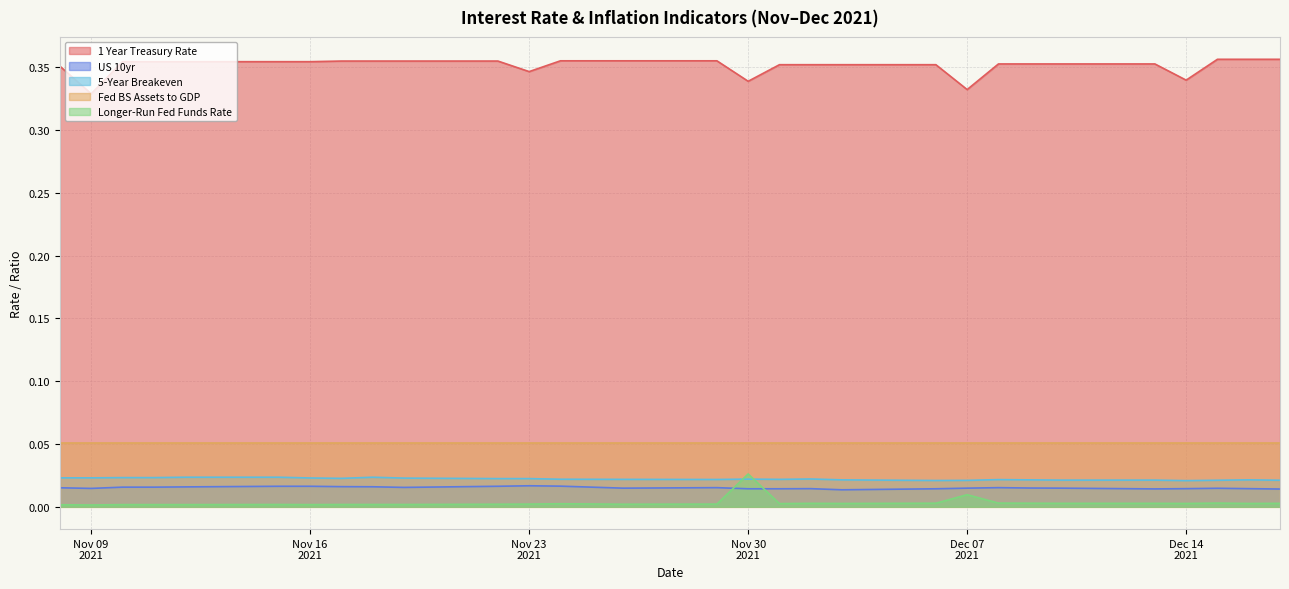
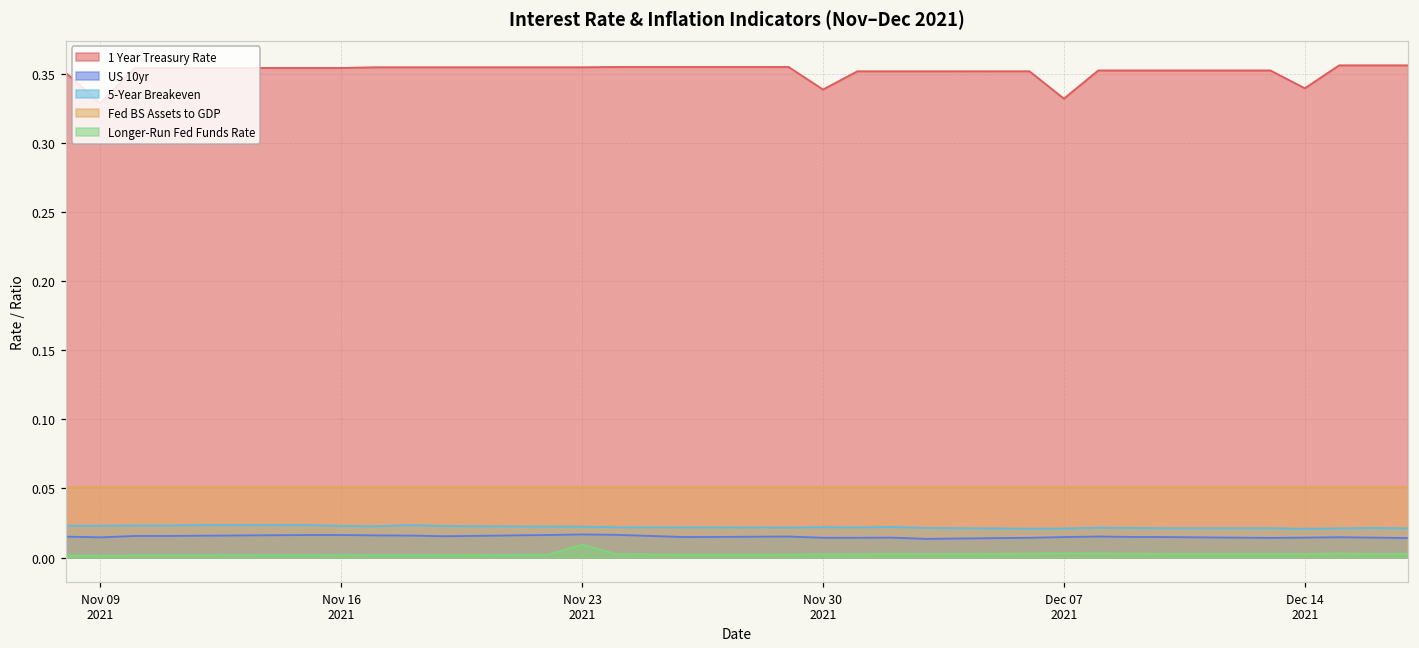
1 Year Treasury Rate, Nov 23 2021: 0.346 -> 0.355
Longer-Run Fed Funds Rate, Nov 23 2021: 0.002 -> 0.009
Longer-Run Fed Funds Rate, Nov 30 2021: 0.026 -> 0.002
Longer-Run Fed Funds Rate, Dec 07 2021: 0.010 -> 0.003
